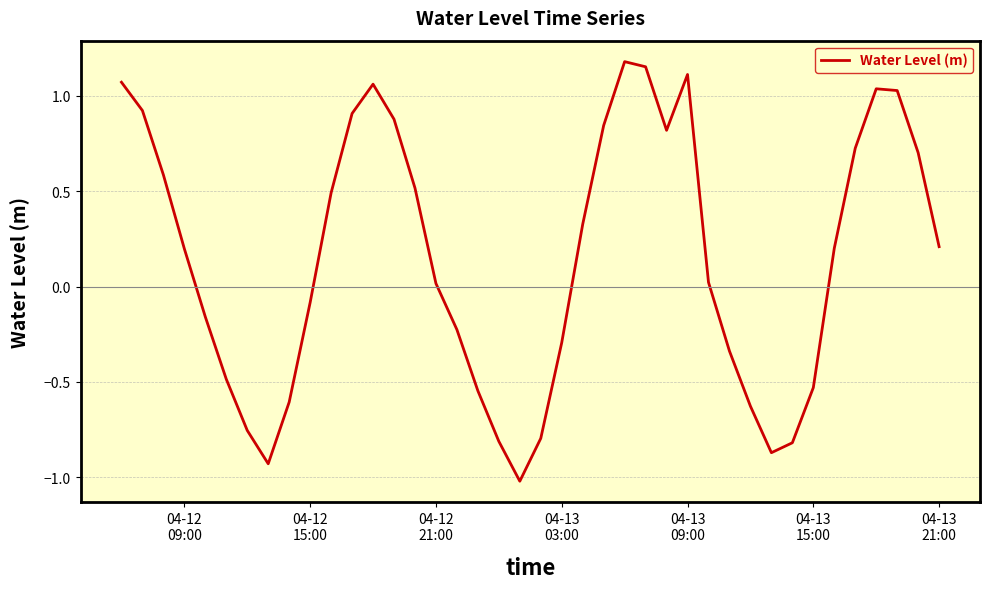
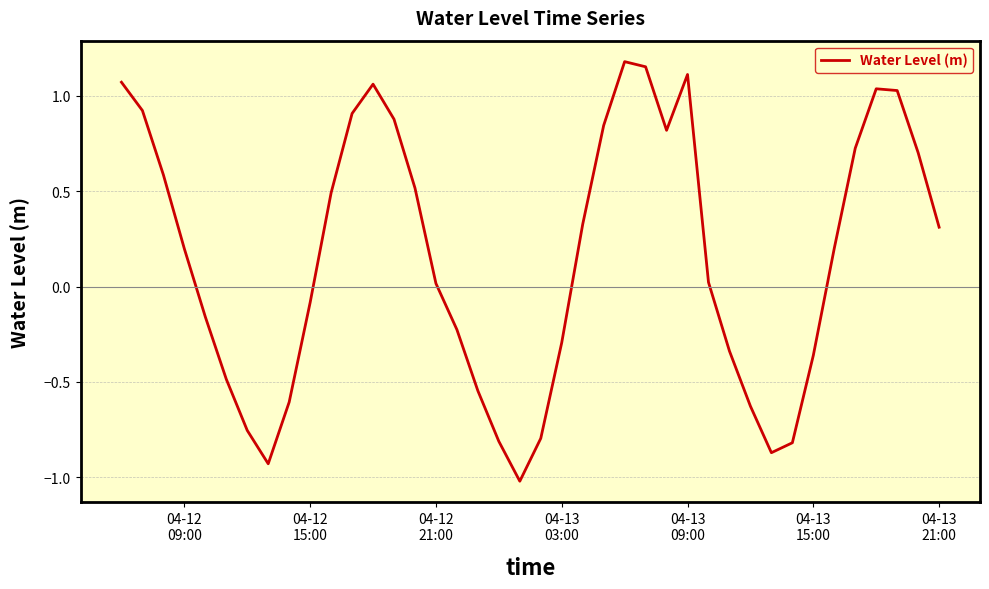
04-13 15:00: -0.53 -> -0.36
04-13 21:00: 0.21 -> 0.31
